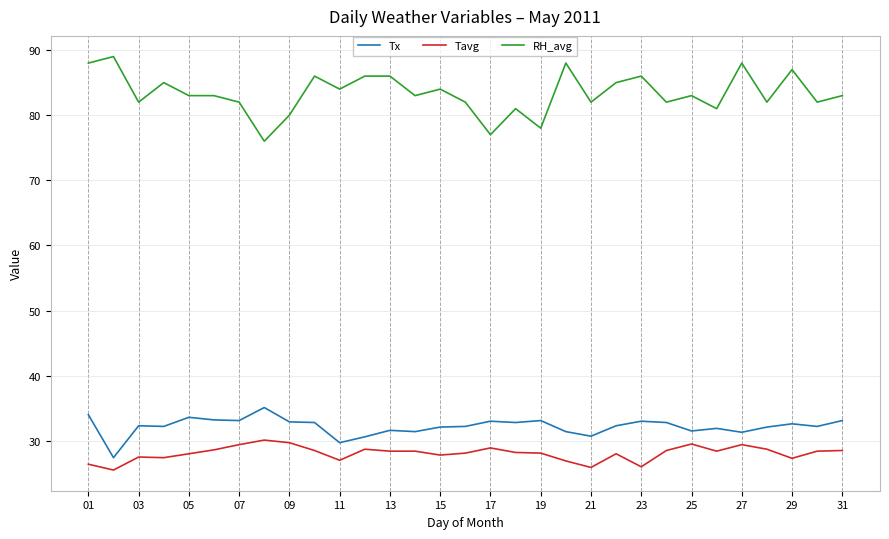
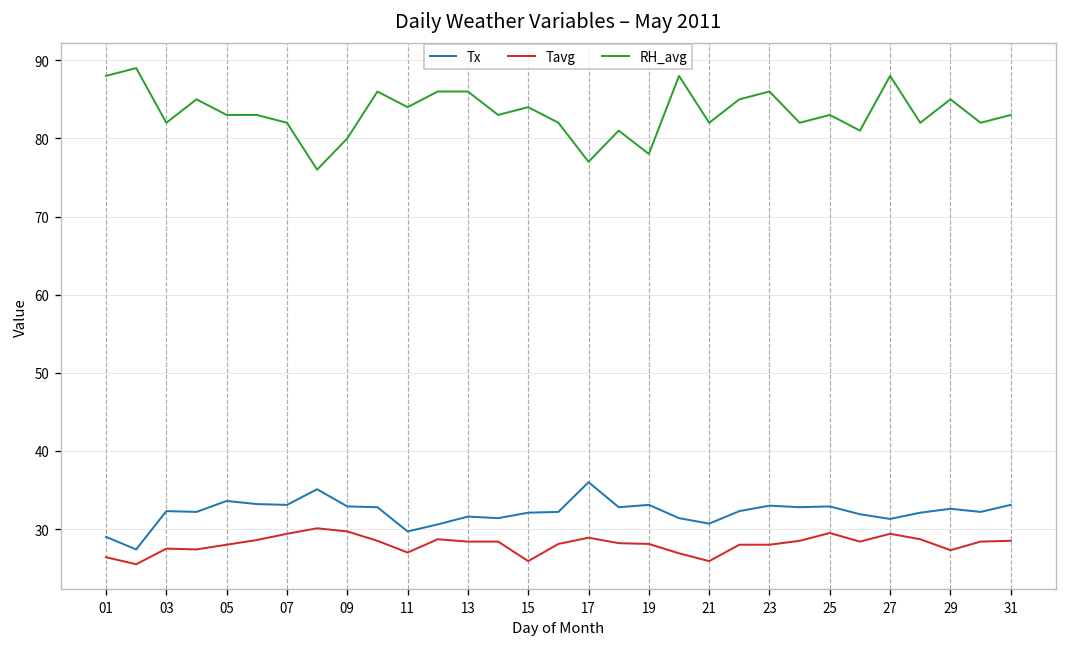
Tx, 01: 34 -> 29
Tavg, 15: 28 -> 26
Tx, 17: 33 -> 36
Tavg, 23: 26 -> 28
Tx, 25: 32 -> 33
RH_avg, 29: 87 -> 85
